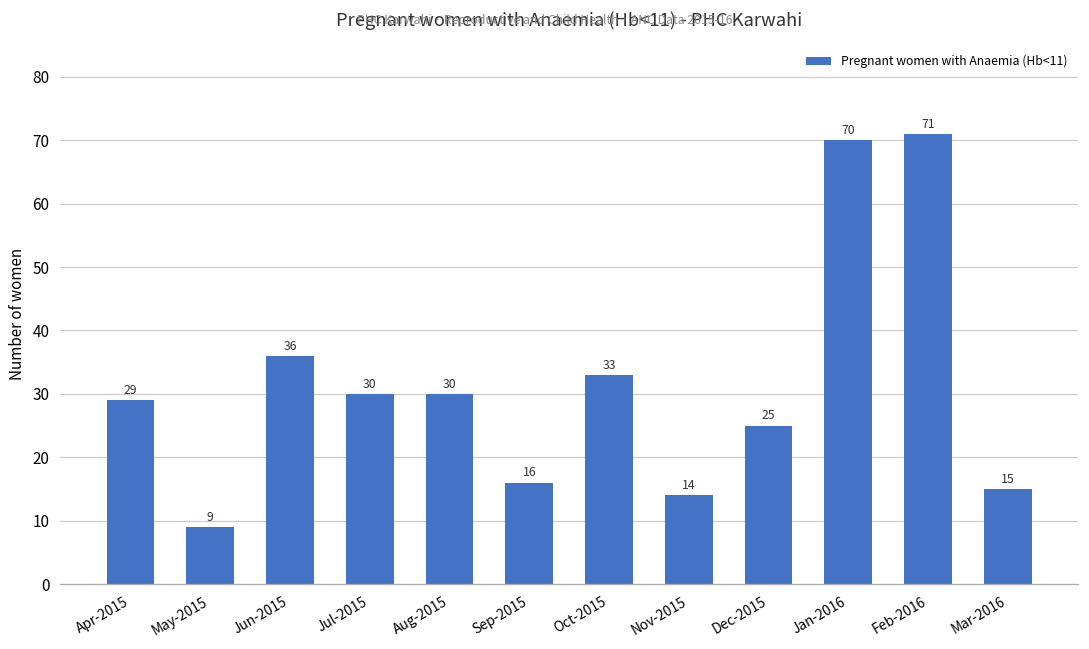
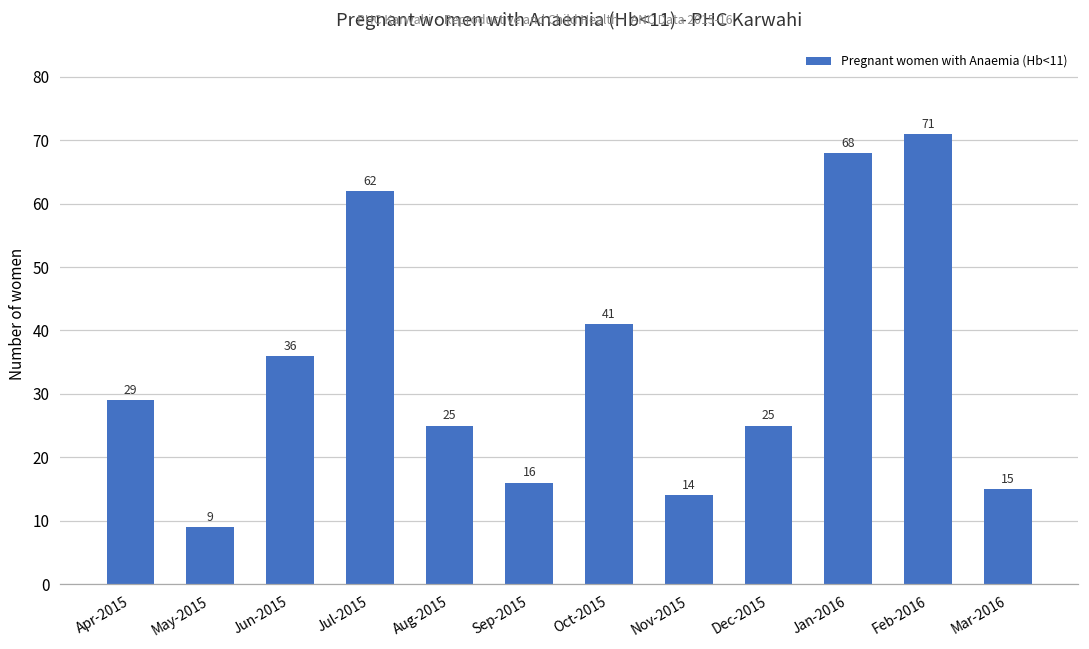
Jul-2015: 30 -> 62
Aug-2015: 30 -> 25
Oct-2015: 33 -> 41
Jan-2016: 70 -> 68
